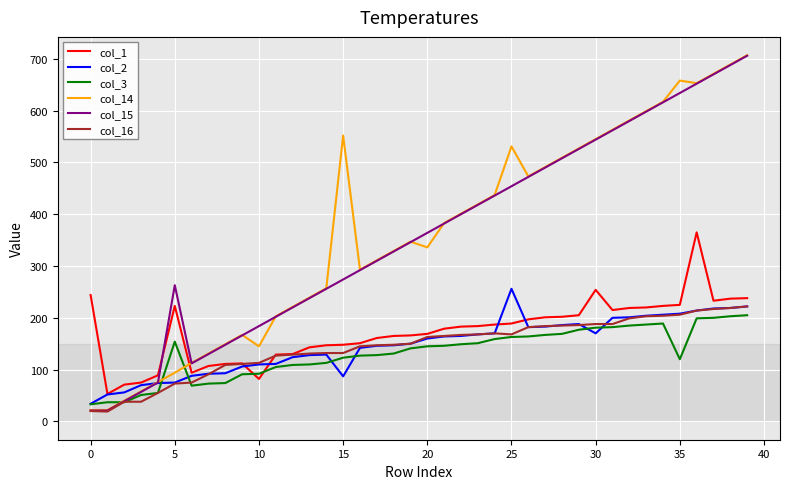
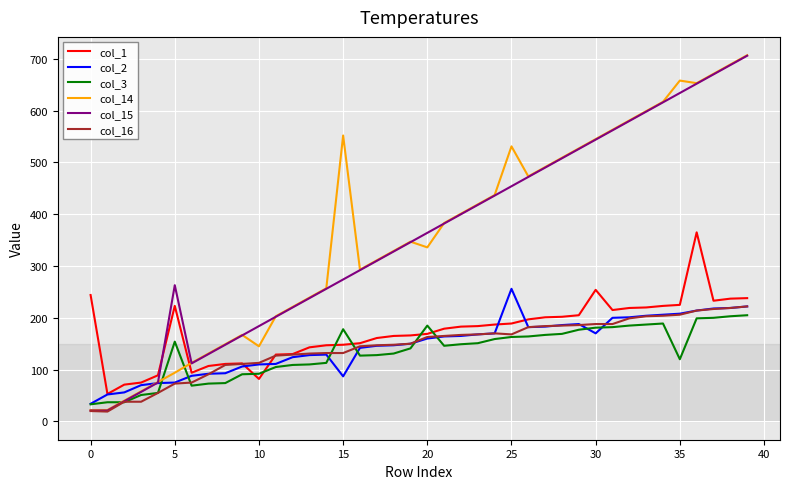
col_3, 15: 120 -> 180
col_3, 20: 150 -> 190
